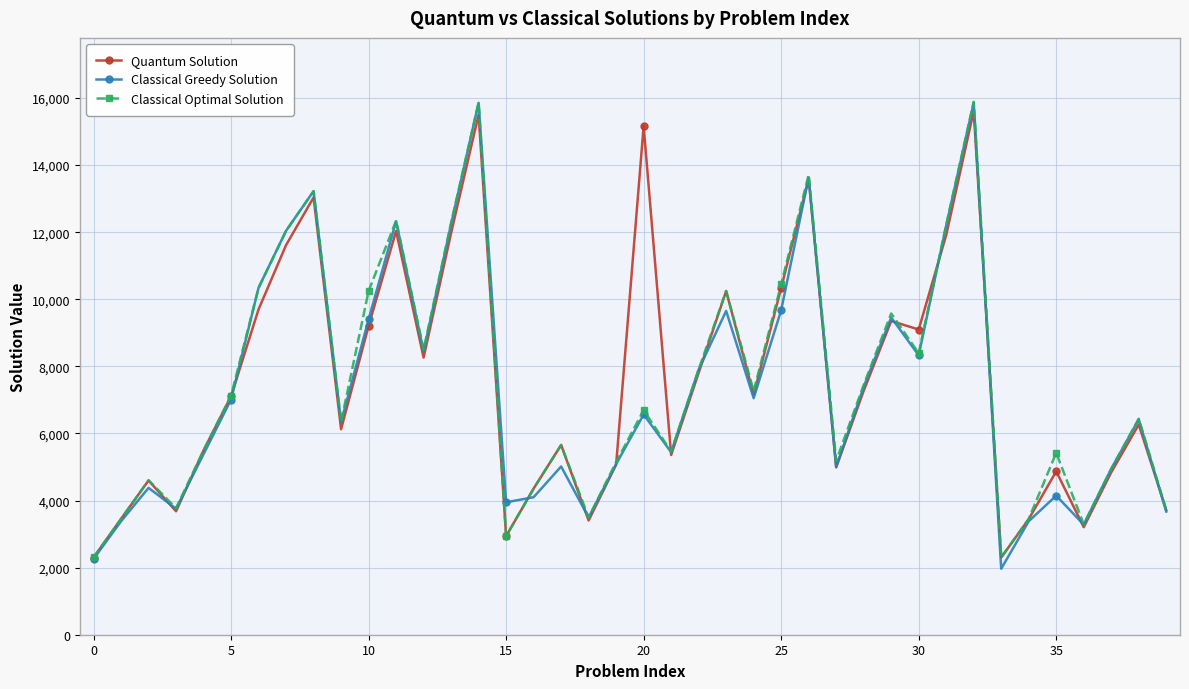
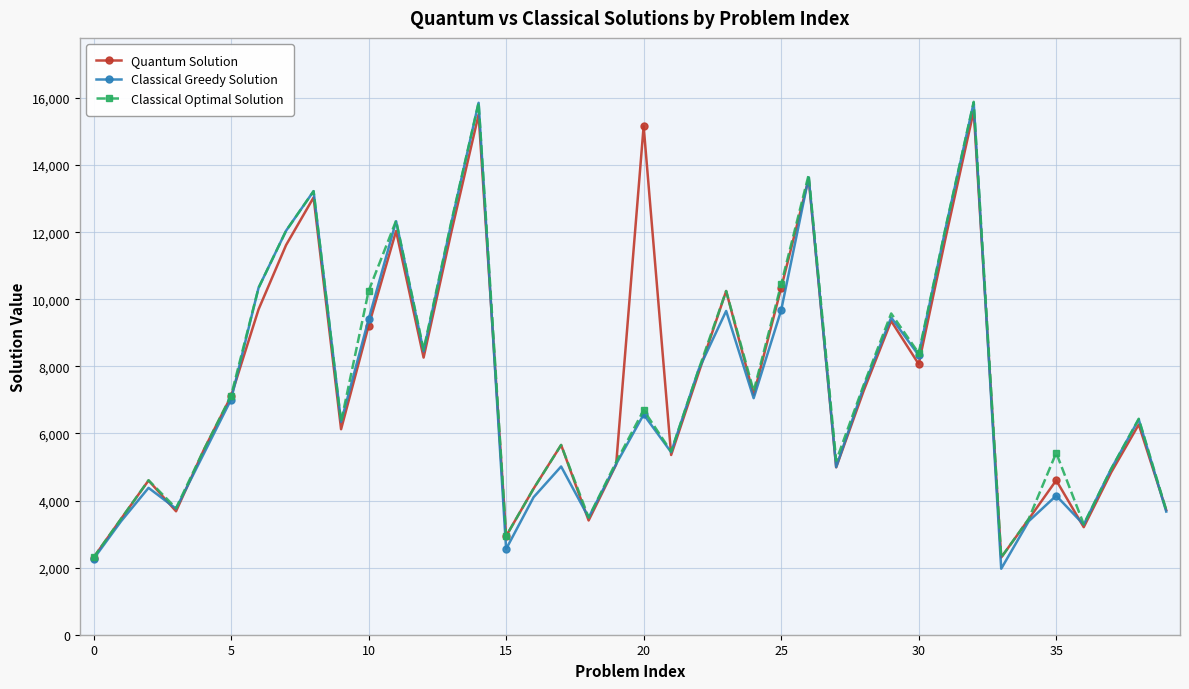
Classical Greedy Solution, 15: 3,900 -> 2,600
Quantum Solution, 30: 9,100 -> 8,100
Quantum Solution, 35: 4,900 -> 4,600
